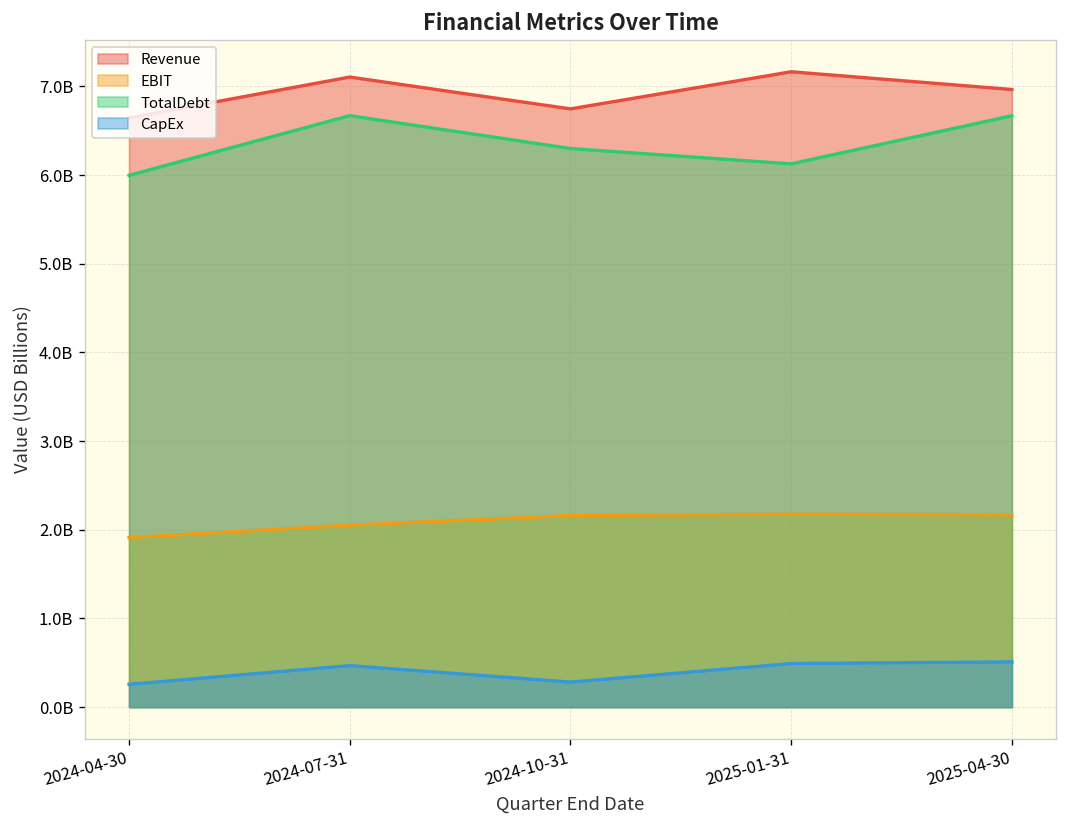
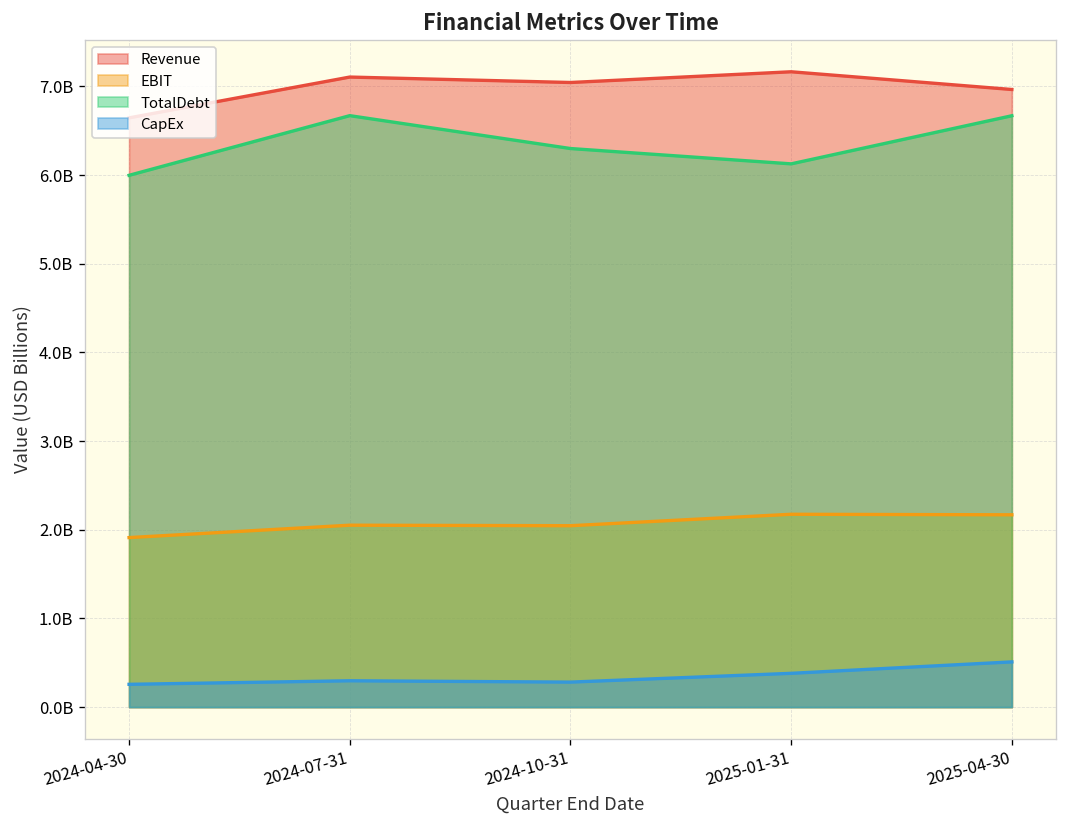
CapEx, 2024-07-31: 500000000 -> 300000000
Revenue, 2024-10-31: 6700000000 -> 7000000000
EBIT, 2024-10-31: 2200000000 -> 2000000000
CapEx, 2025-01-31: 500000000 -> 400000000
